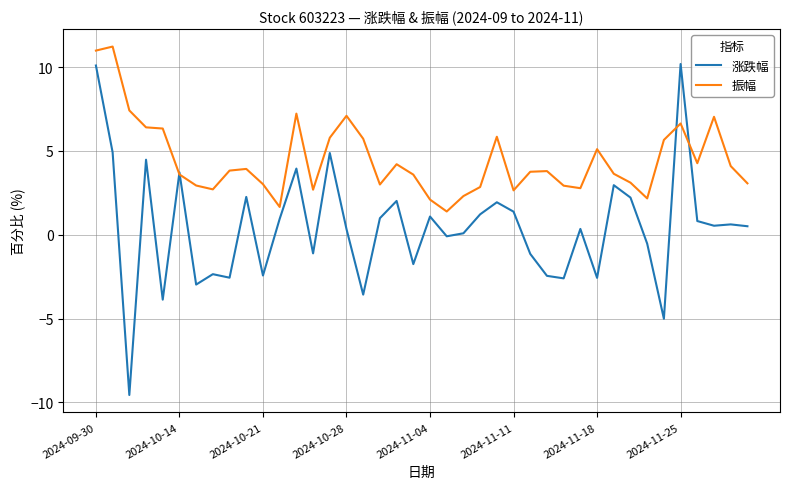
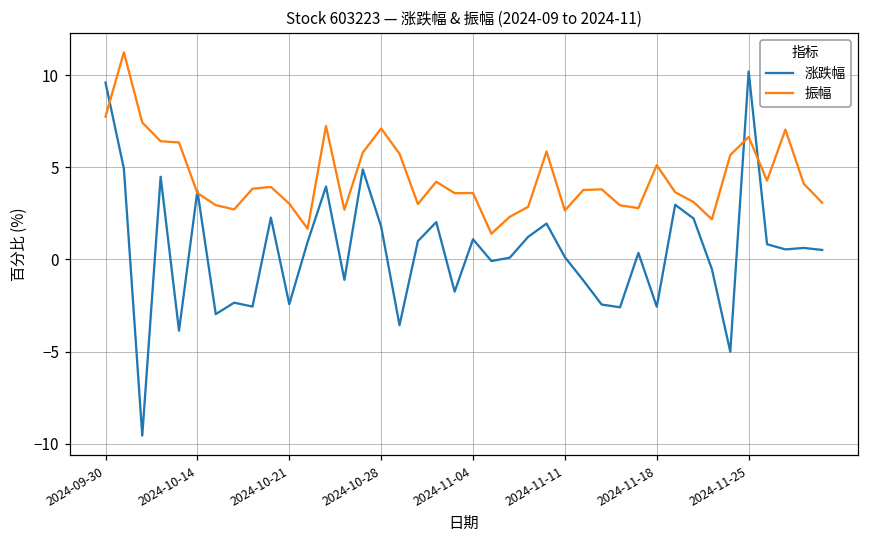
涨跌幅, 2024-09-30: 10.1 -> 9.6
振幅, 2024-09-30: 11.0 -> 7.7
涨跌幅, 2024-10-28: 0.3 -> 1.8
振幅, 2024-11-04: 2.1 -> 3.6
涨跌幅, 2024-11-11: 1.4 -> 0.1
